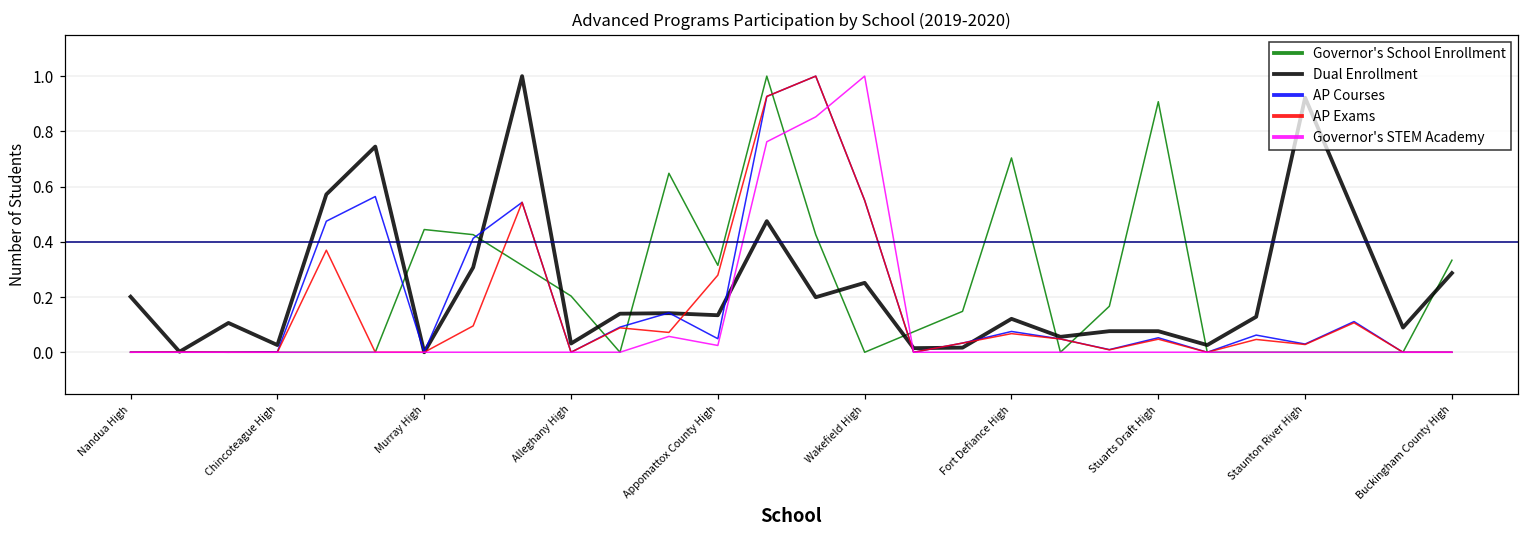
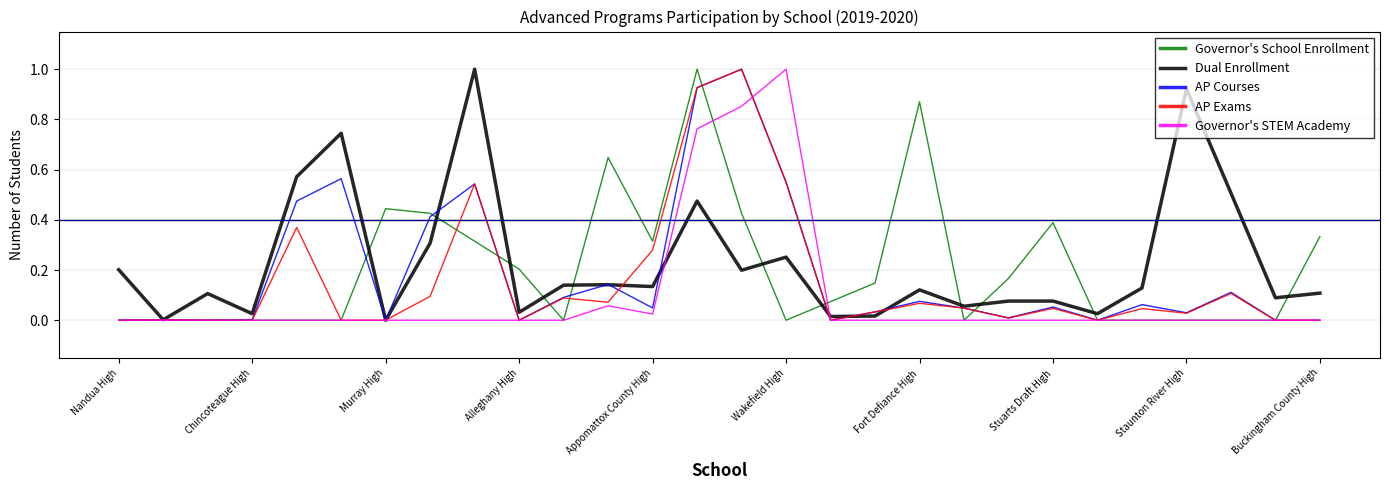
Governor's School Enrollment, Fort Defiance High: 0.70 -> 0.87
Governor's School Enrollment, Stuarts Draft High: 0.91 -> 0.39
Dual Enrollment, Buckingham County High: 0.29 -> 0.11
